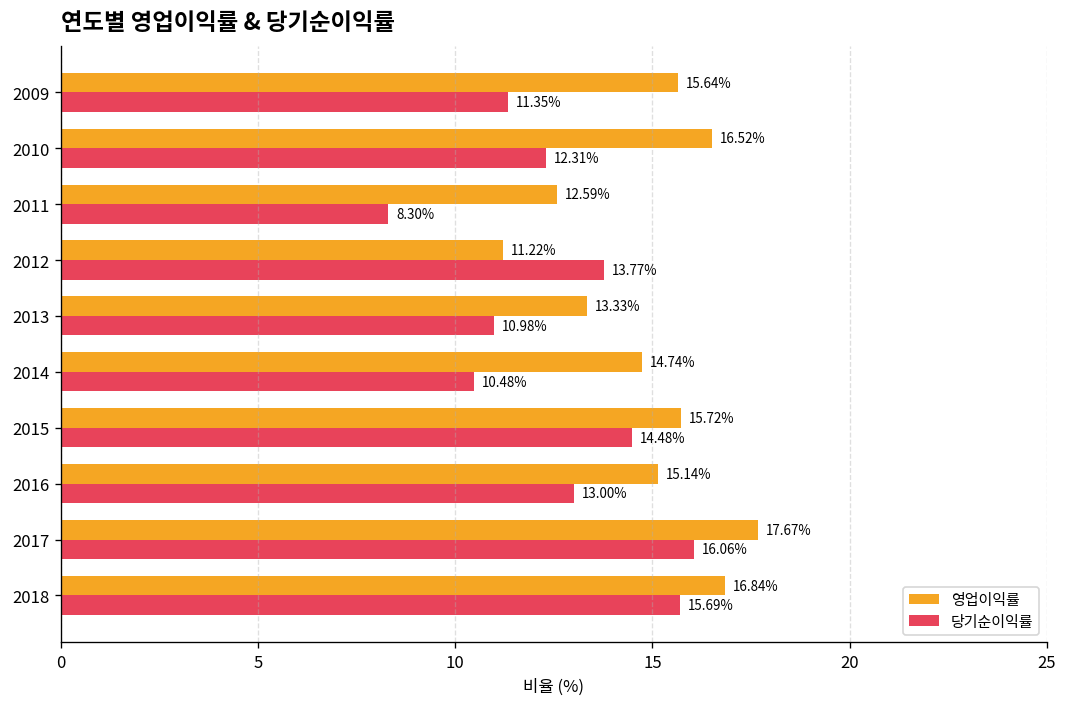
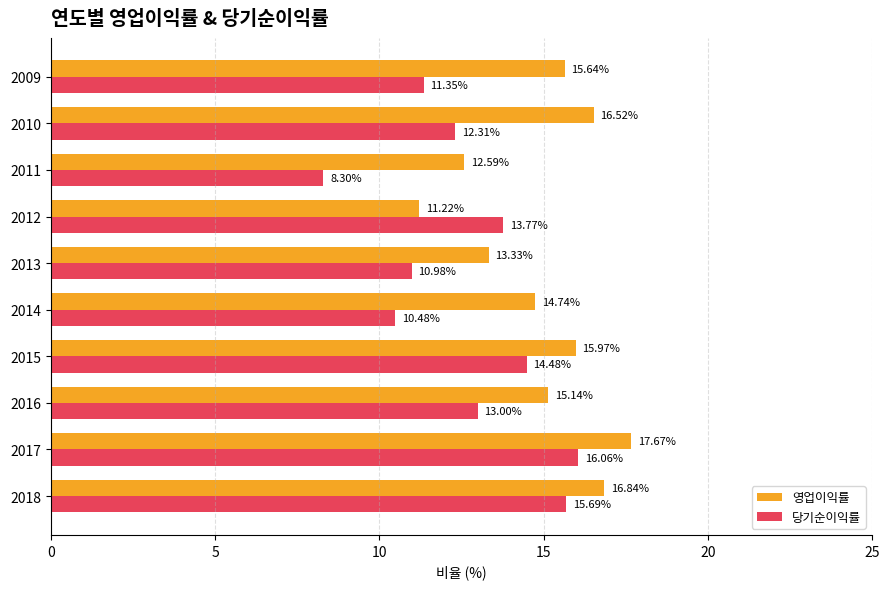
영업이익률, 2015: 15.72% -> 15.97%
